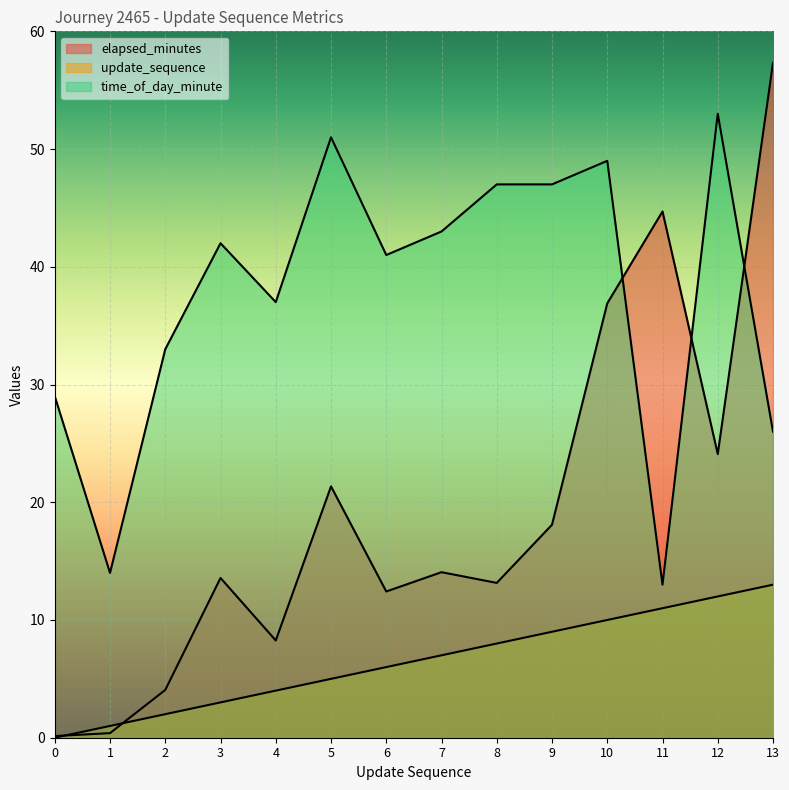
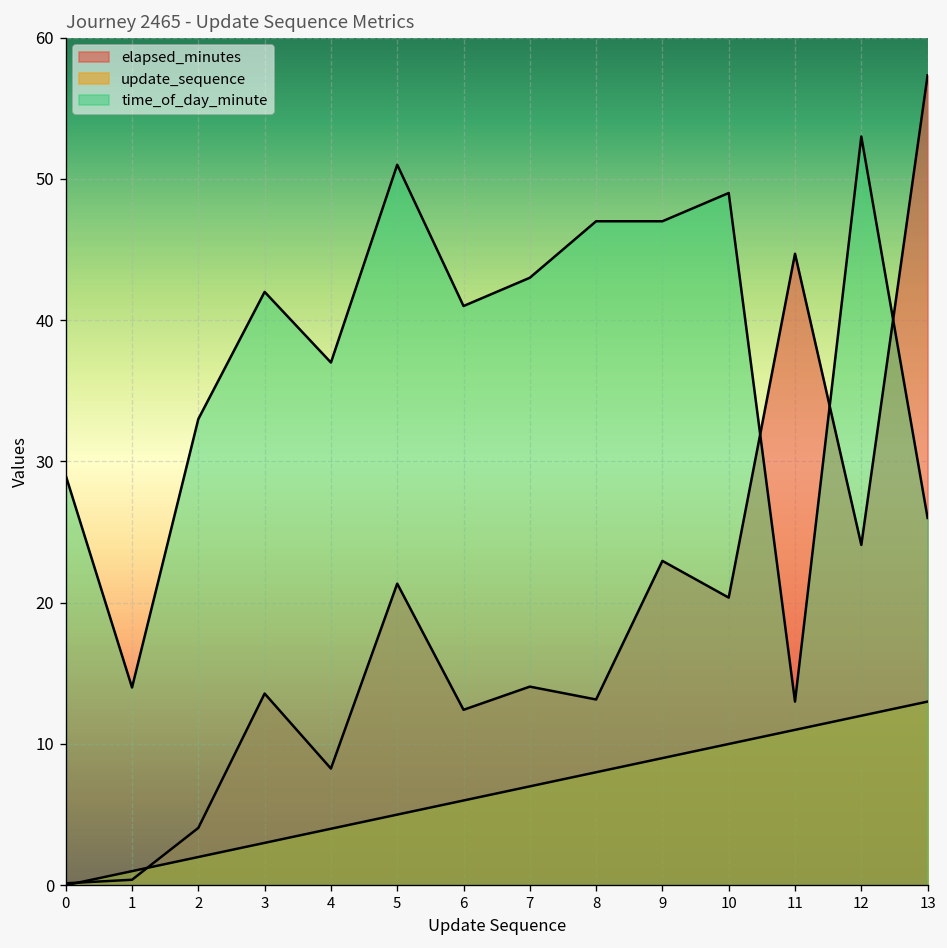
elapsed_minutes, 9: 18.1 -> 23.0
elapsed_minutes, 10: 36.9 -> 20.4
